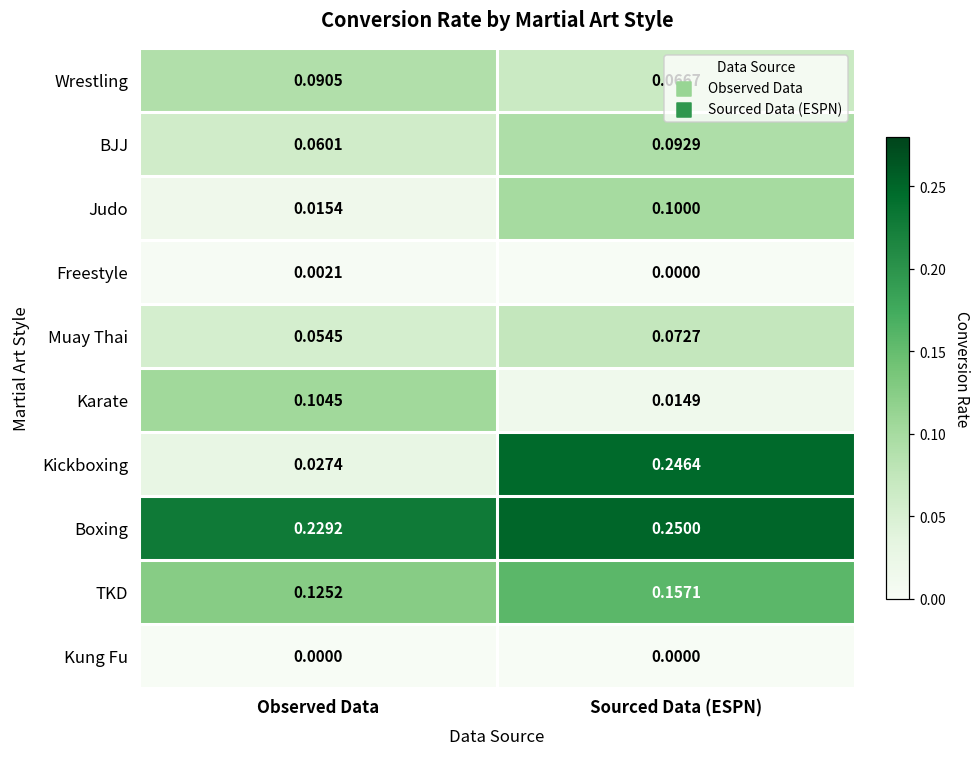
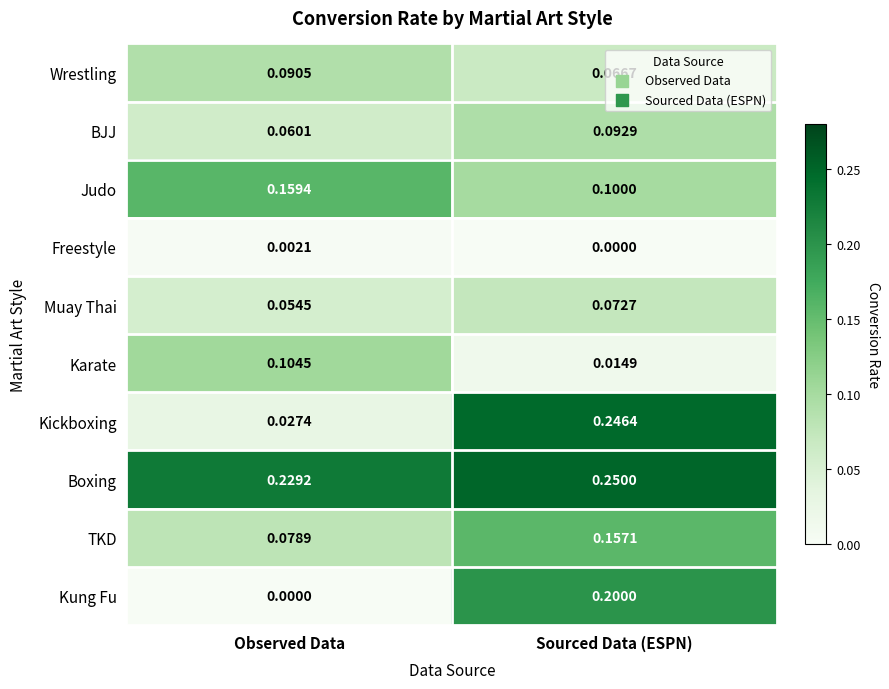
Judo, Observed Data: 0.0154 -> 0.1594
TKD, Observed Data: 0.1252 -> 0.0789
Kung Fu, Sourced Data (ESPN): 0.0000 -> 0.2000
